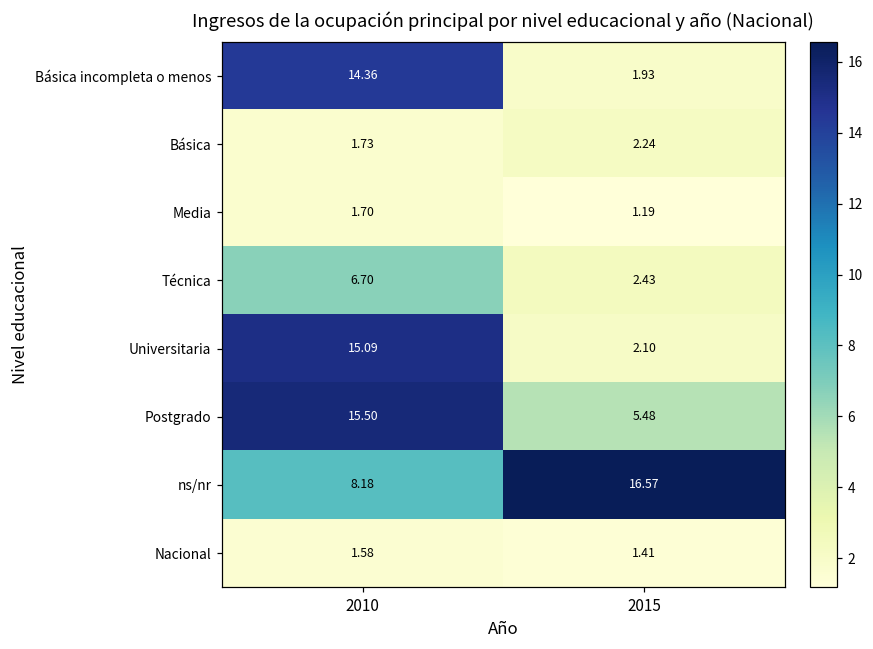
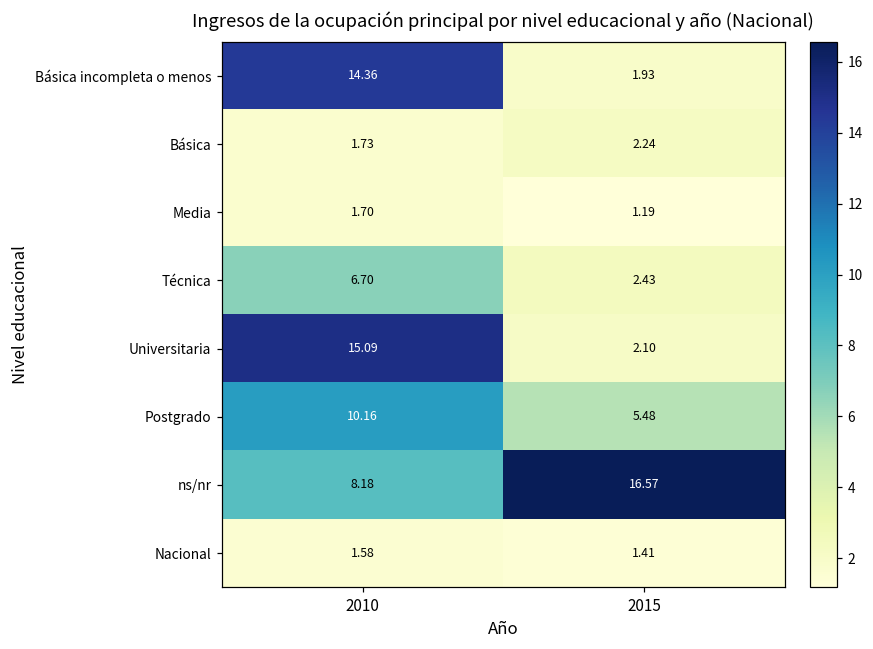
Postgrado, 2010: 15.50 -> 10.16
